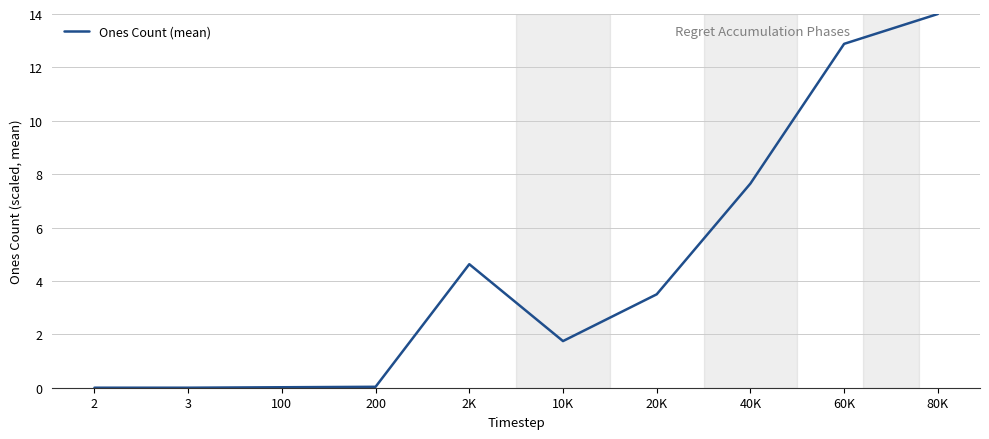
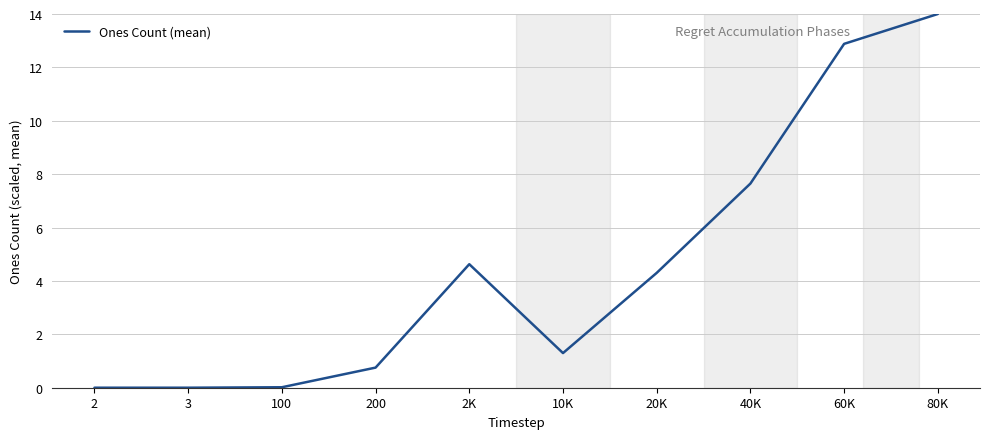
200: 0.0 -> 0.8
10K: 1.7 -> 1.3
20K: 3.5 -> 4.3
